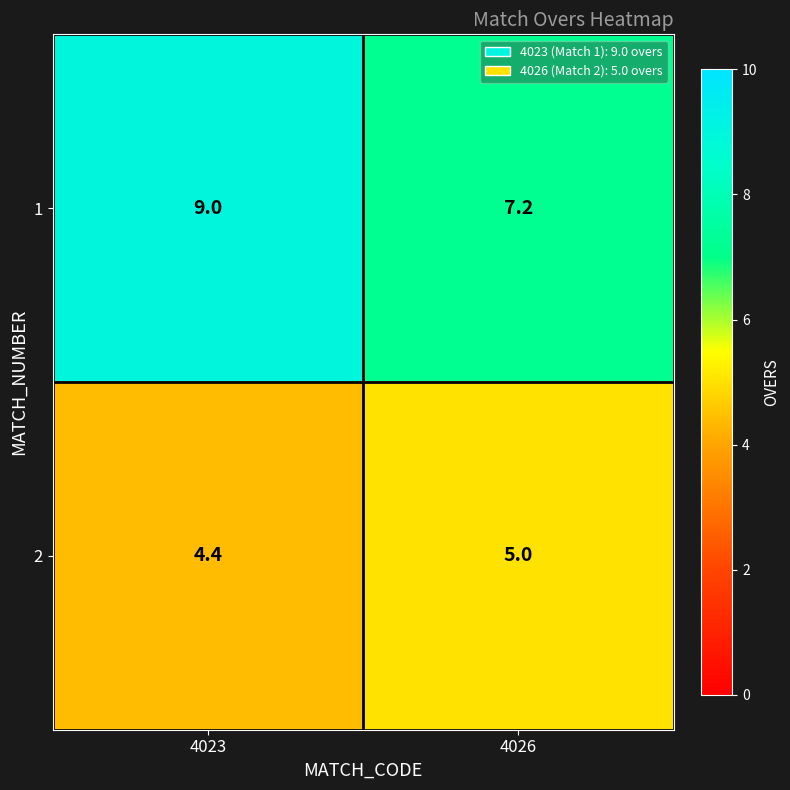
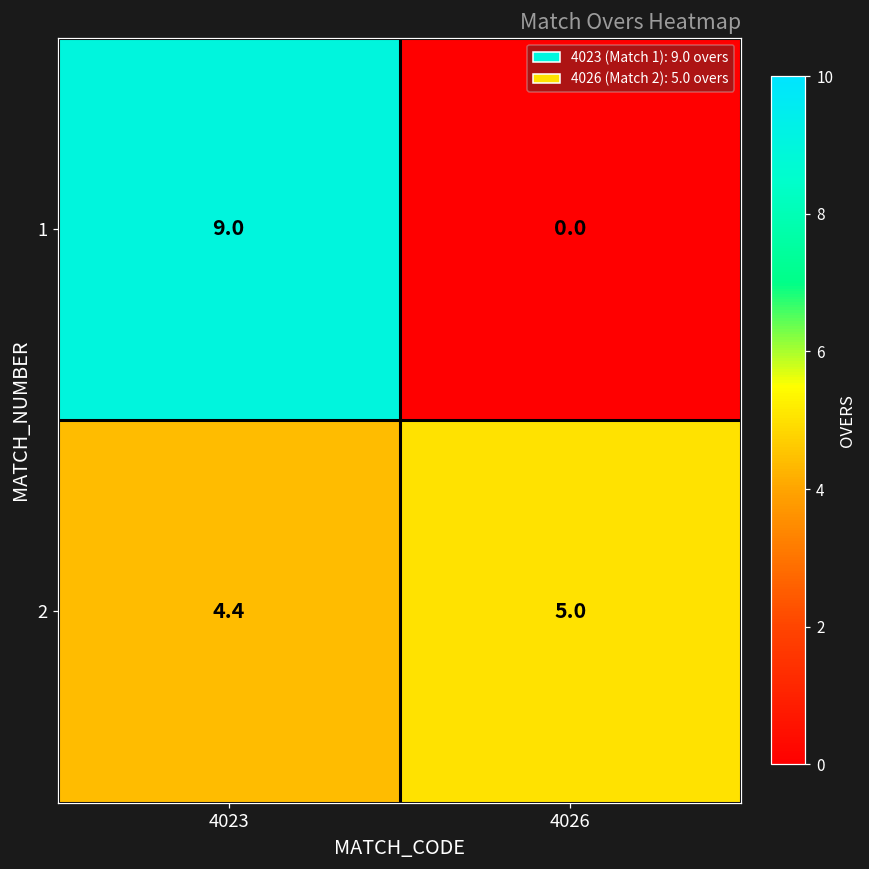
1, 4026: 7.2 -> 0.0
